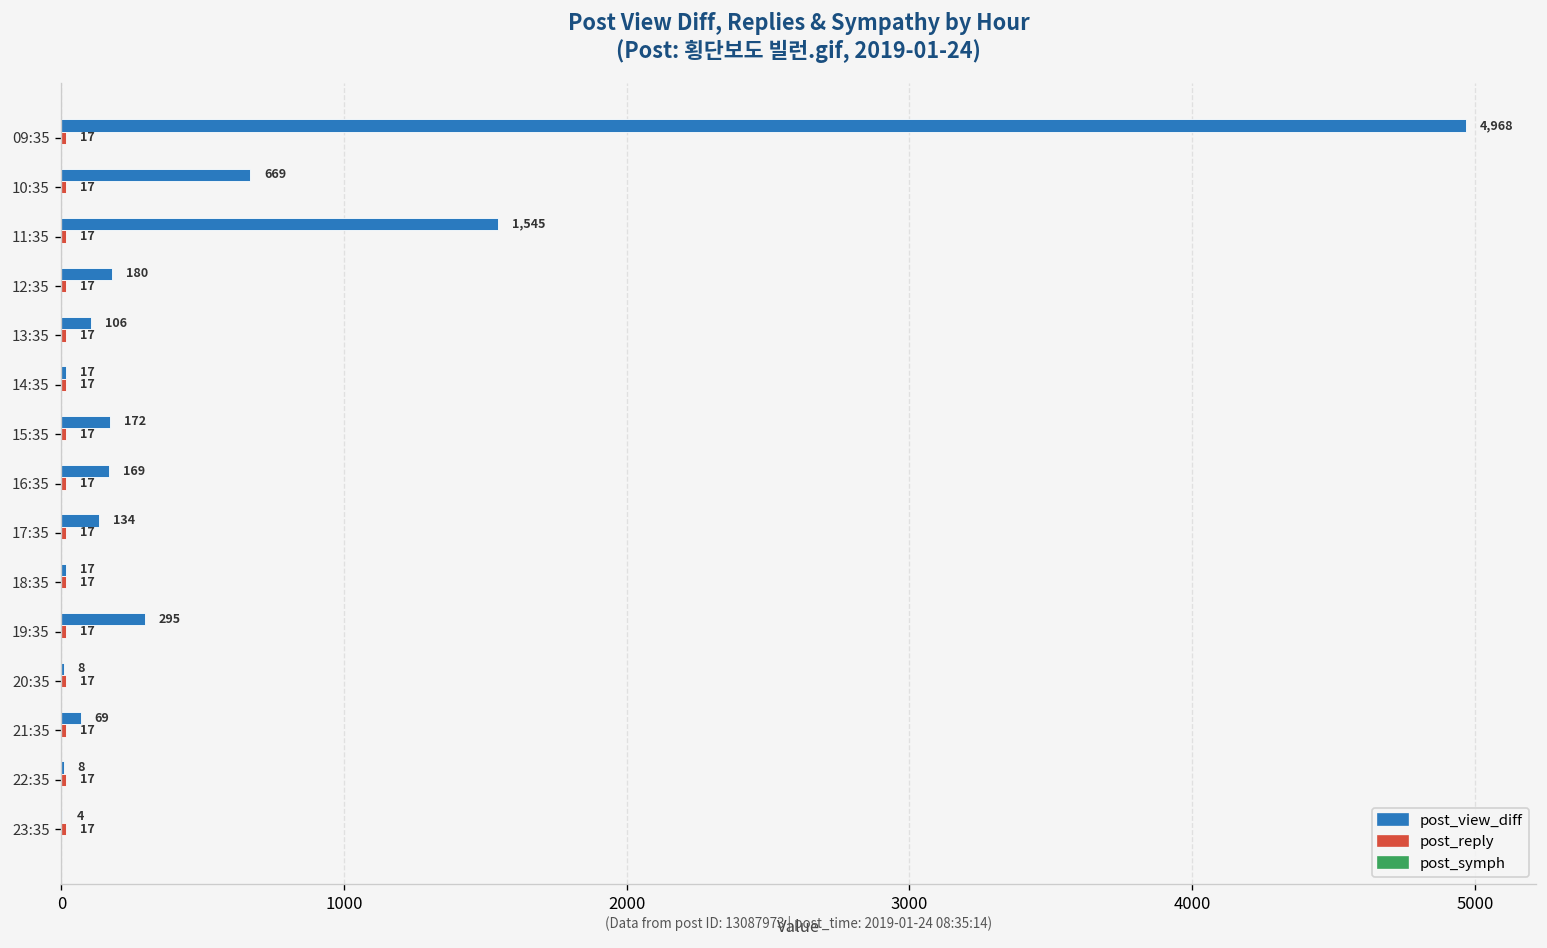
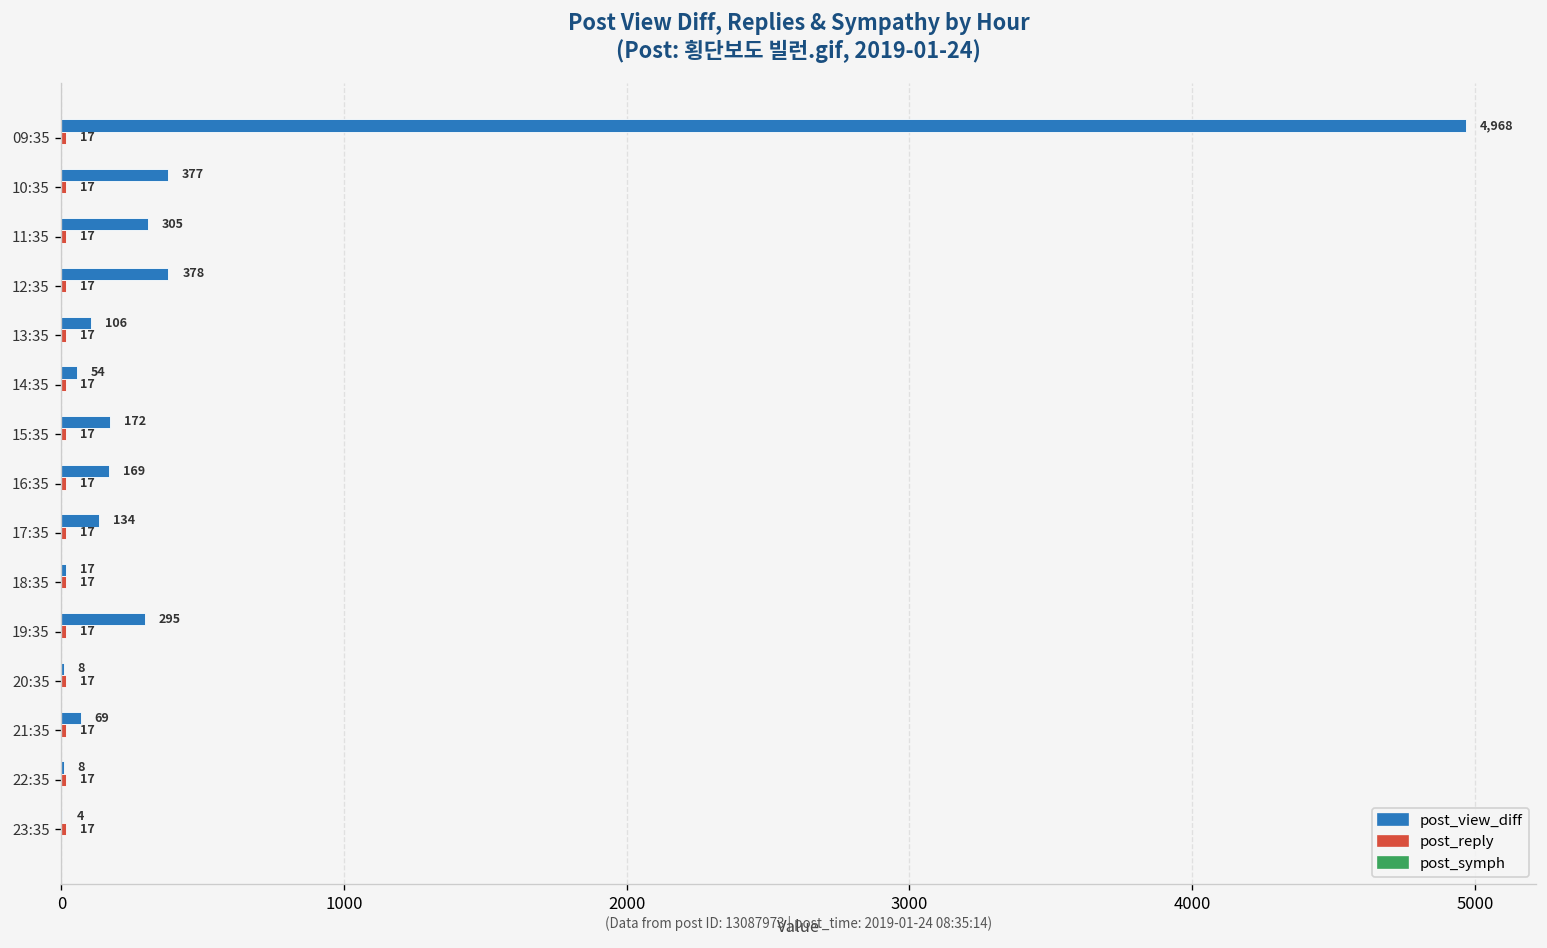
post_view_diff, 10:35: 669 -> 377
post_view_diff, 11:35: 1,545 -> 305
post_view_diff, 12:35: 180 -> 378
post_view_diff, 14:35: 17 -> 54
